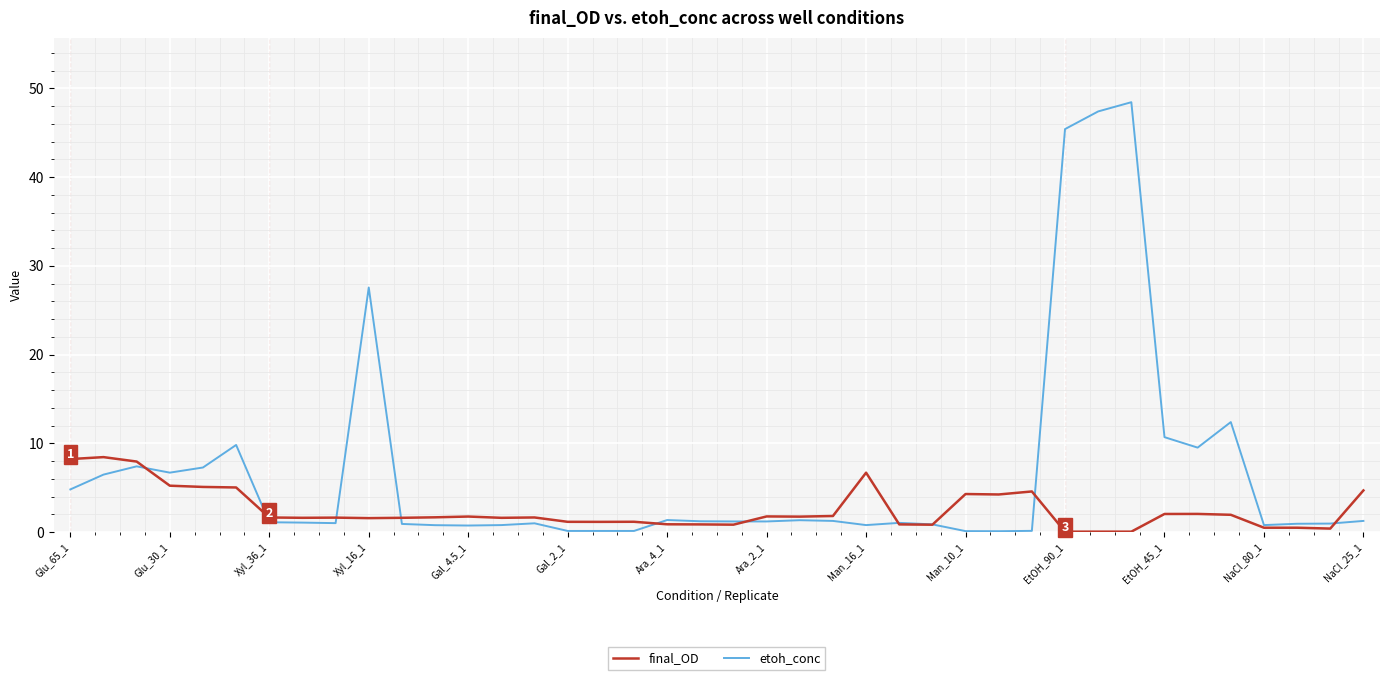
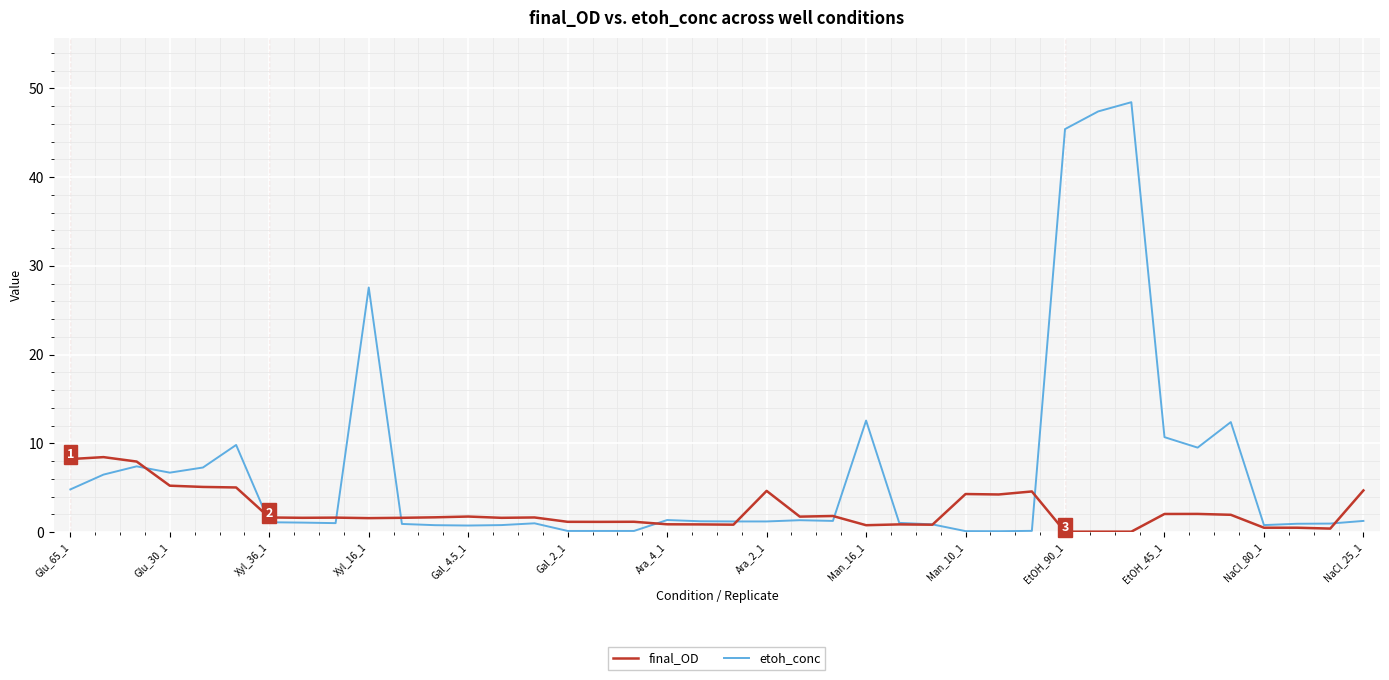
final_OD, Ara_2_1: 2 -> 5
final_OD, Man_16_1: 7 -> 1
etoh_conc, Man_16_1: 1 -> 13
